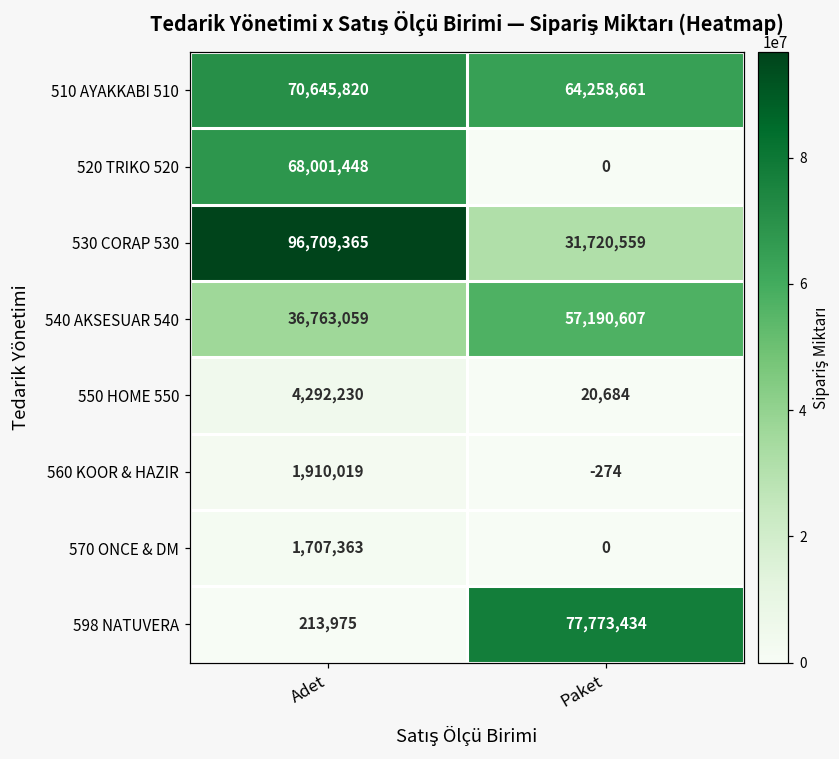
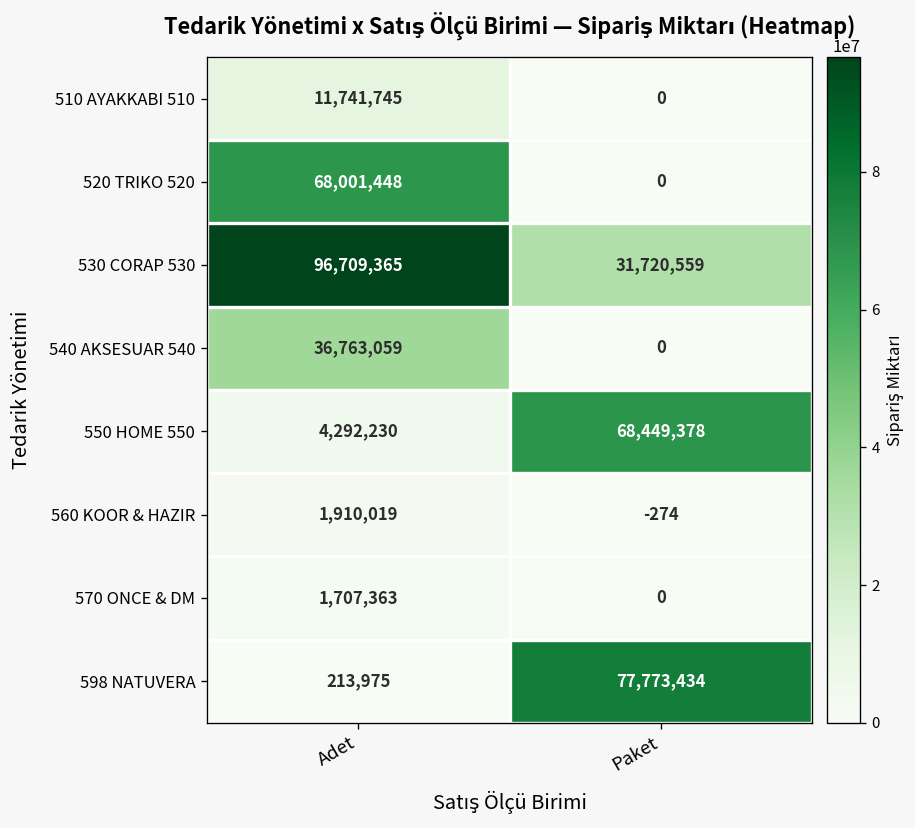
510 AYAKKABI 510, Adet: 70,645,820 -> 11,741,745
510 AYAKKABI 510, Paket: 64,258,661 -> 0
540 AKSESUAR 540, Paket: 57,190,607 -> 0
550 HOME 550, Paket: 20,684 -> 68,449,378
